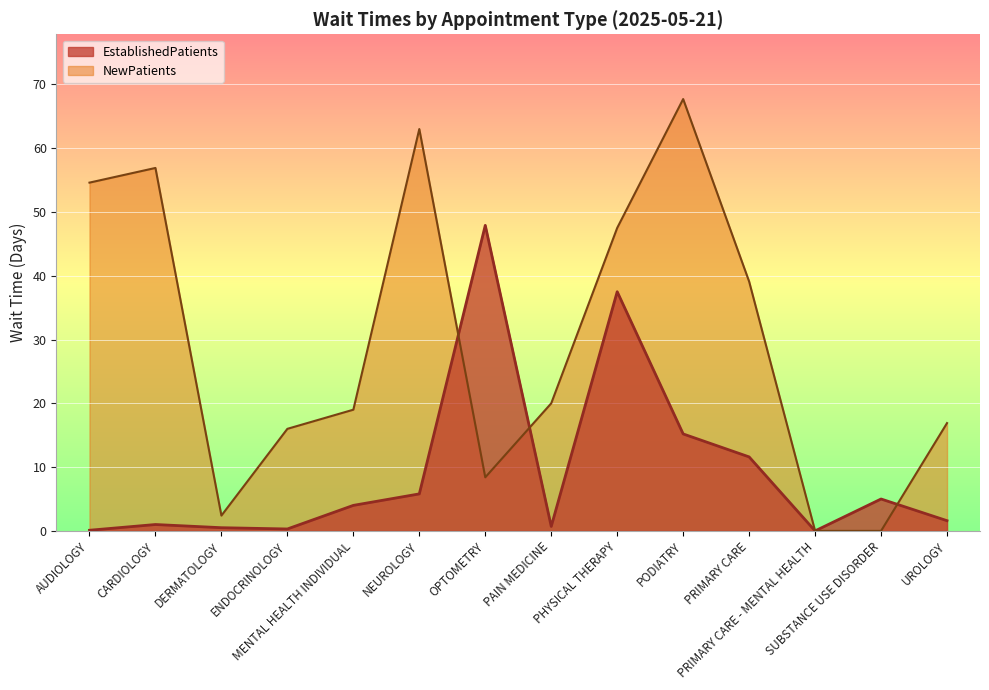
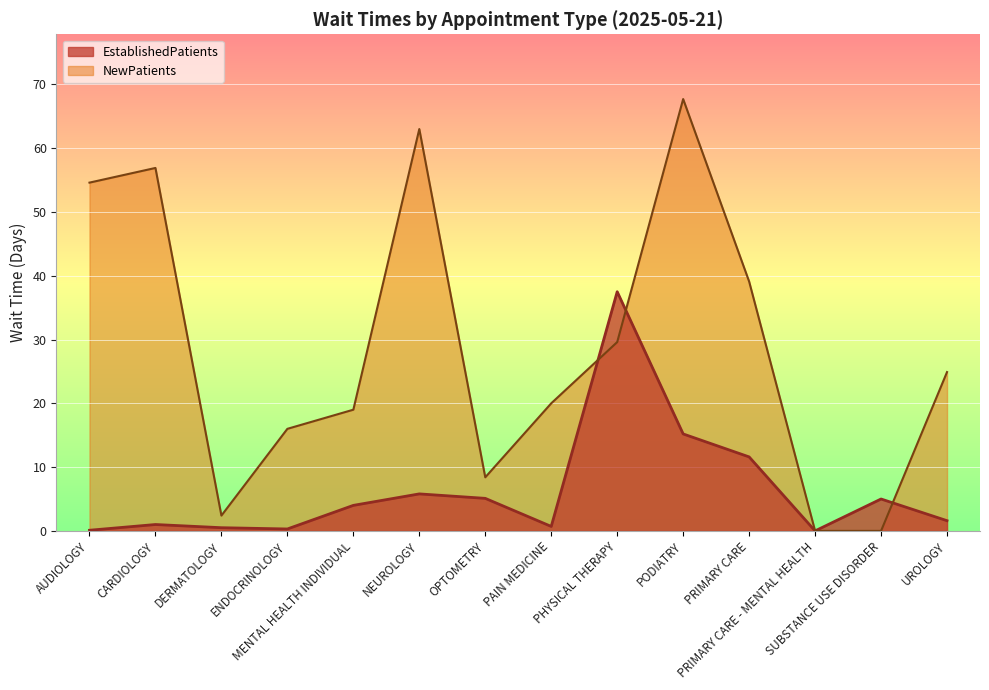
EstablishedPatients, OPTOMETRY: 48 -> 5
NewPatients, PHYSICAL THERAPY: 48 -> 30
NewPatients, UROLOGY: 17 -> 25
